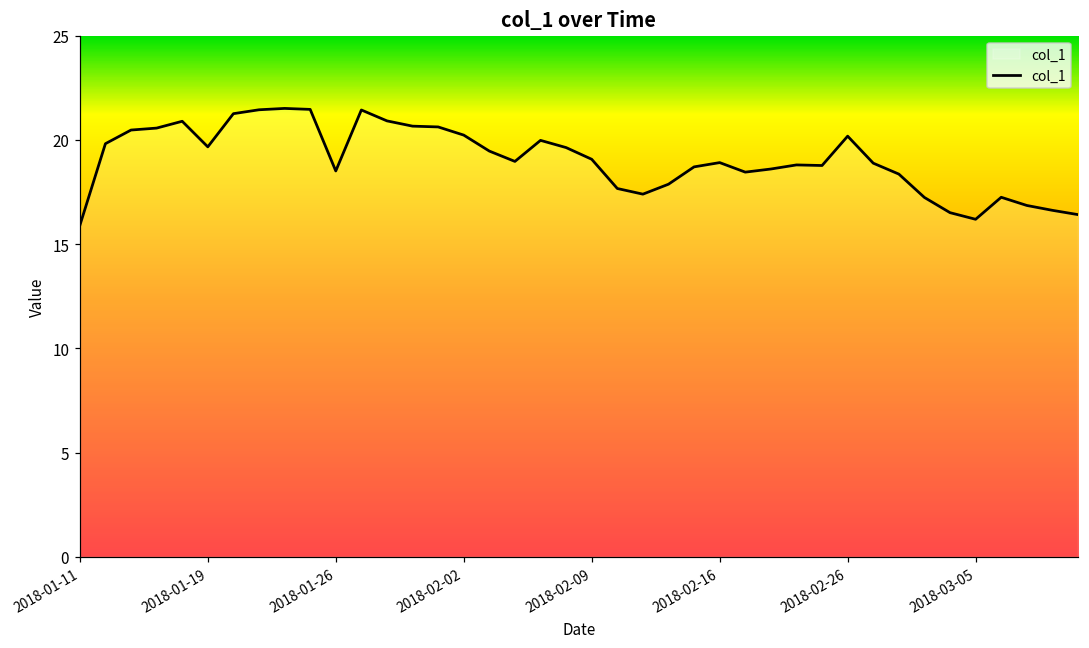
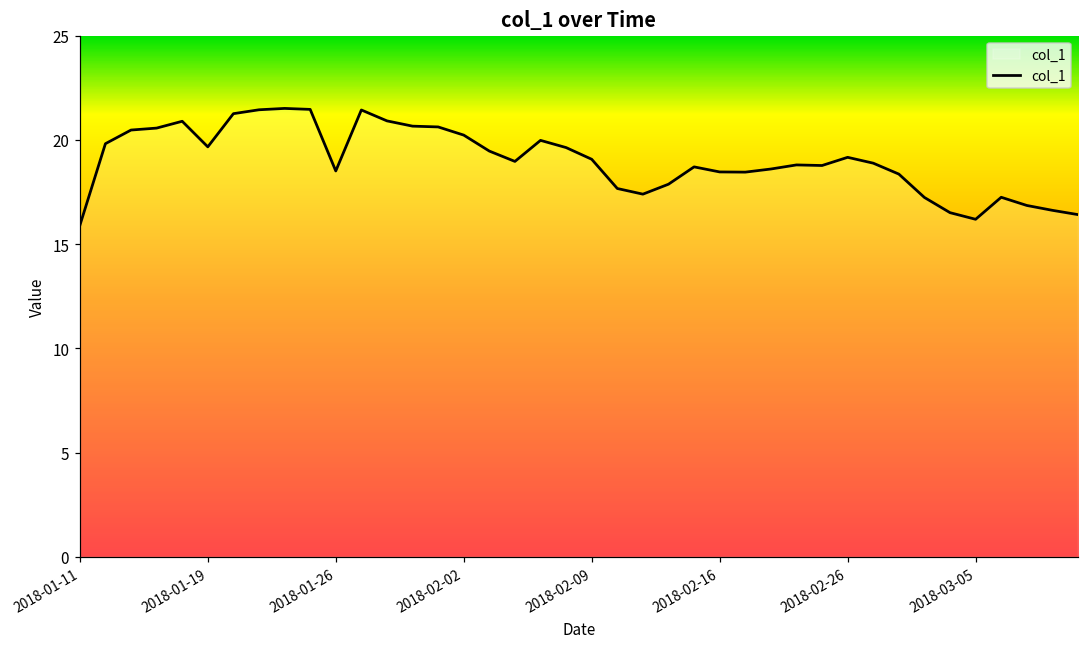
2018-02-16: 18.9 -> 18.5
2018-02-26: 20.2 -> 19.2
